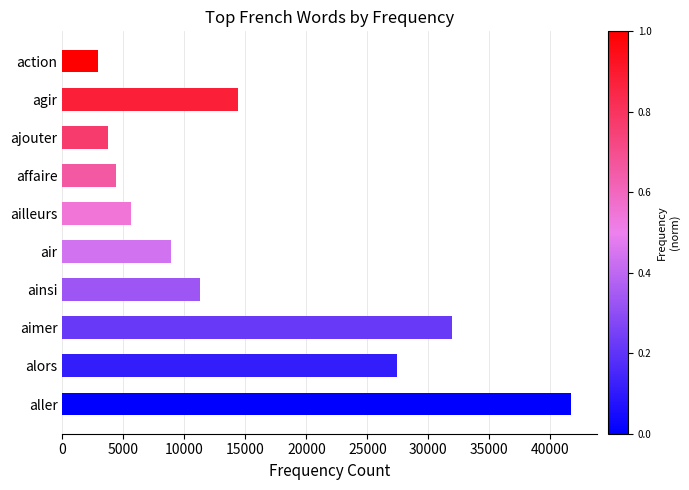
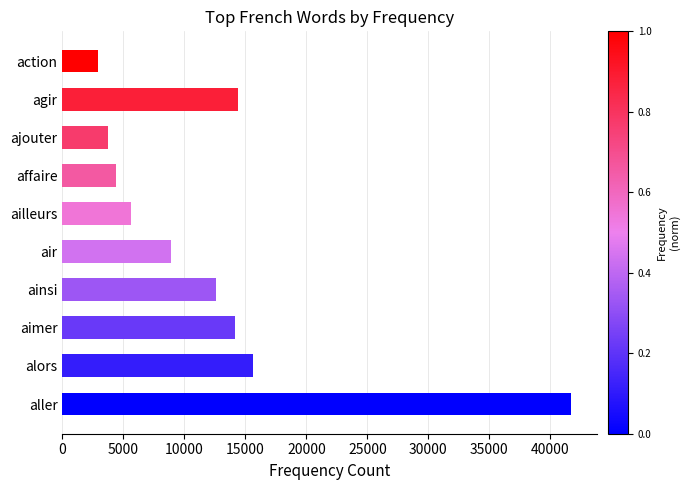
ainsi: 11300 -> 12600
aimer: 32000 -> 14100
alors: 27400 -> 15600
